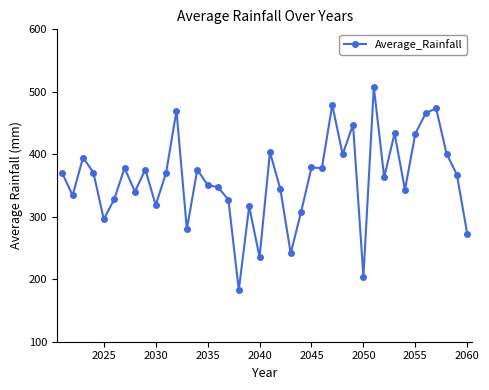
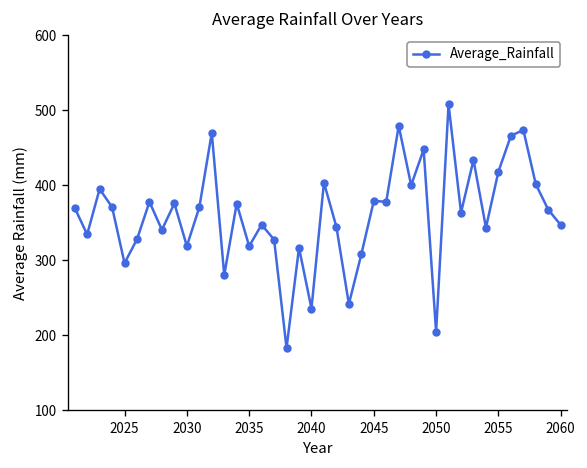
2035: 350 -> 320
2055: 430 -> 420
2060: 270 -> 350
